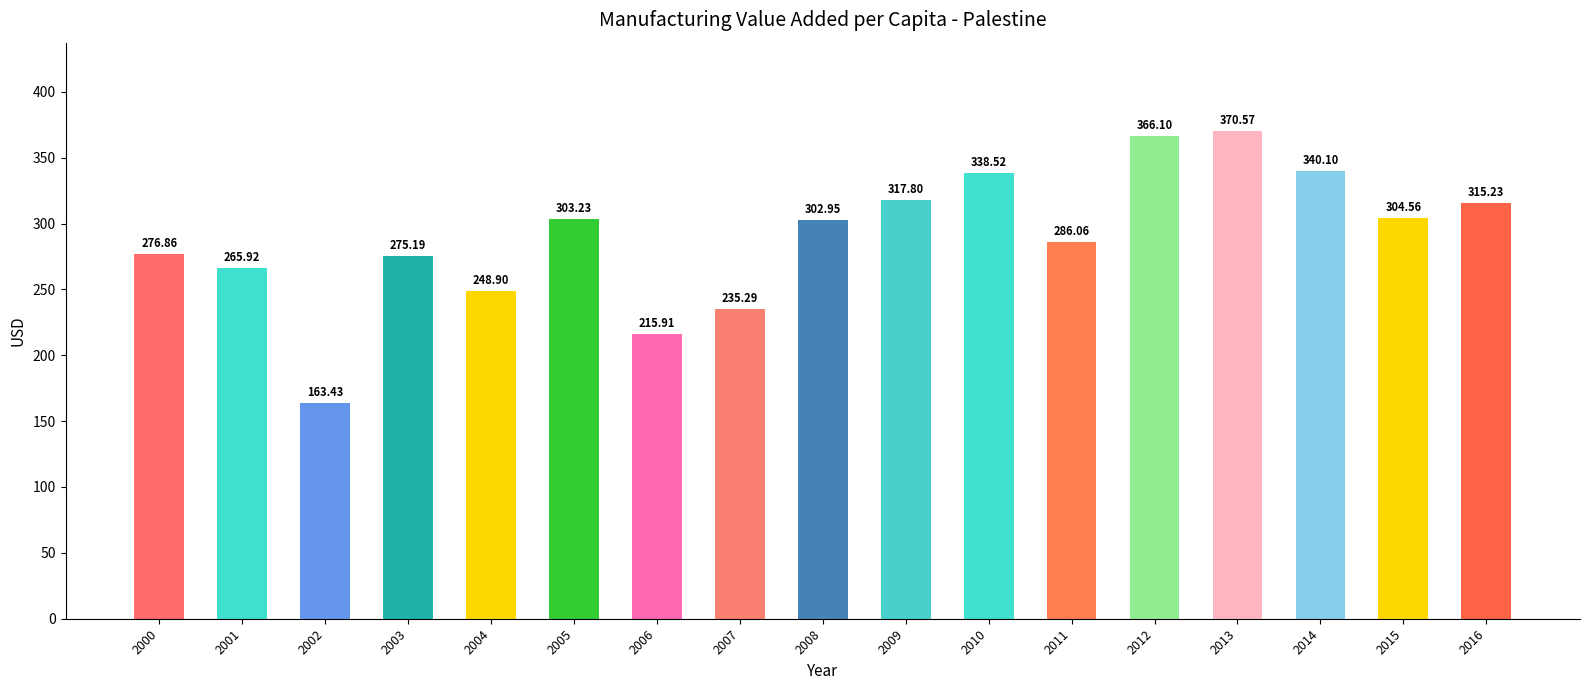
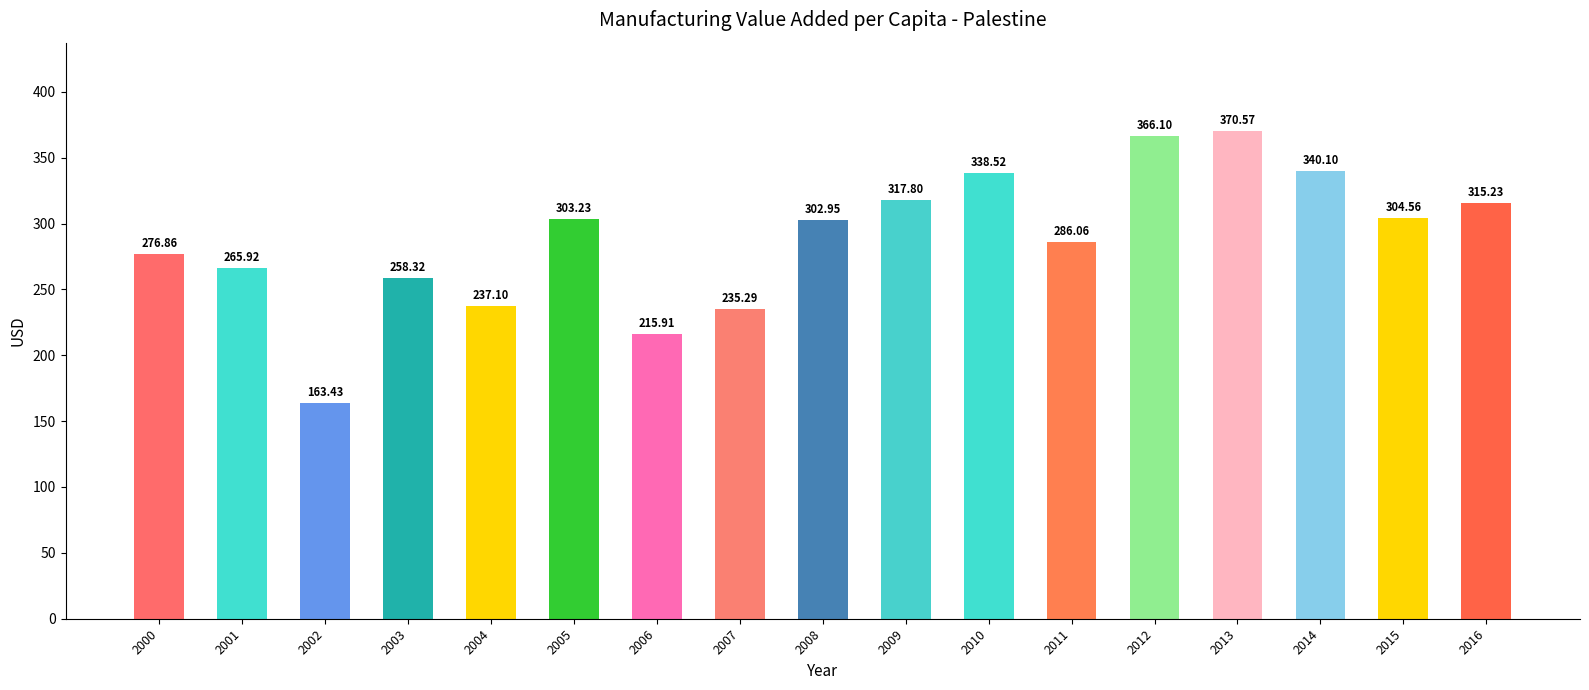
2003: 275.19 -> 258.32
2004: 248.90 -> 237.10
